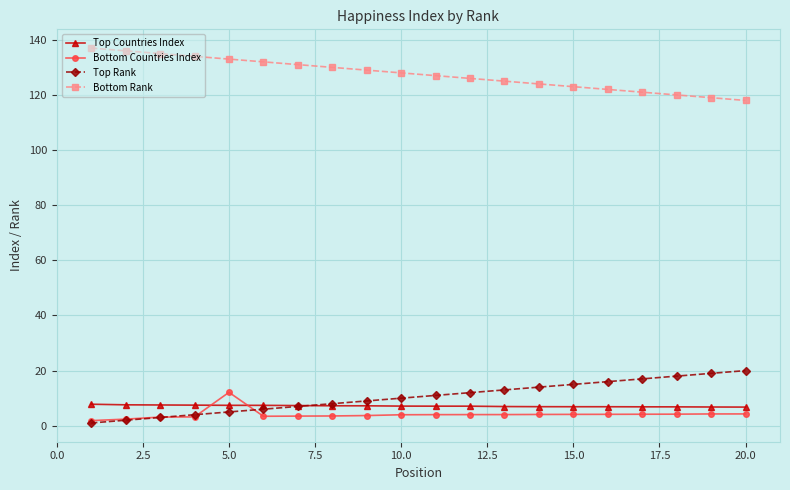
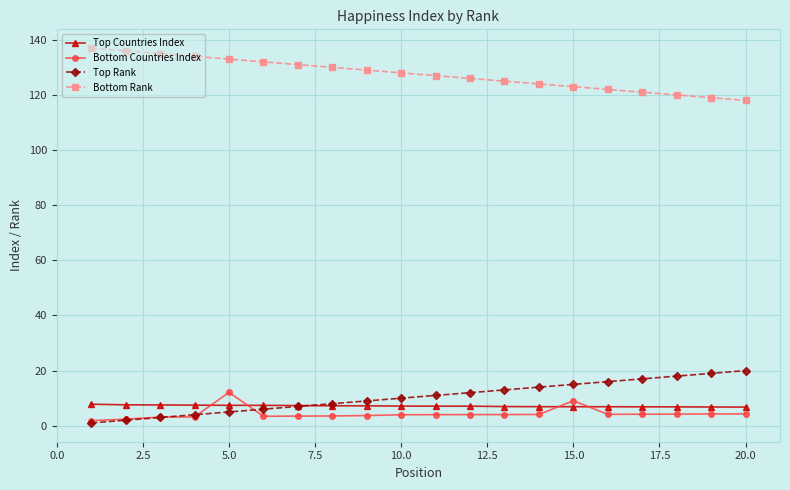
Bottom Countries Index, 15.0: 4 -> 9
